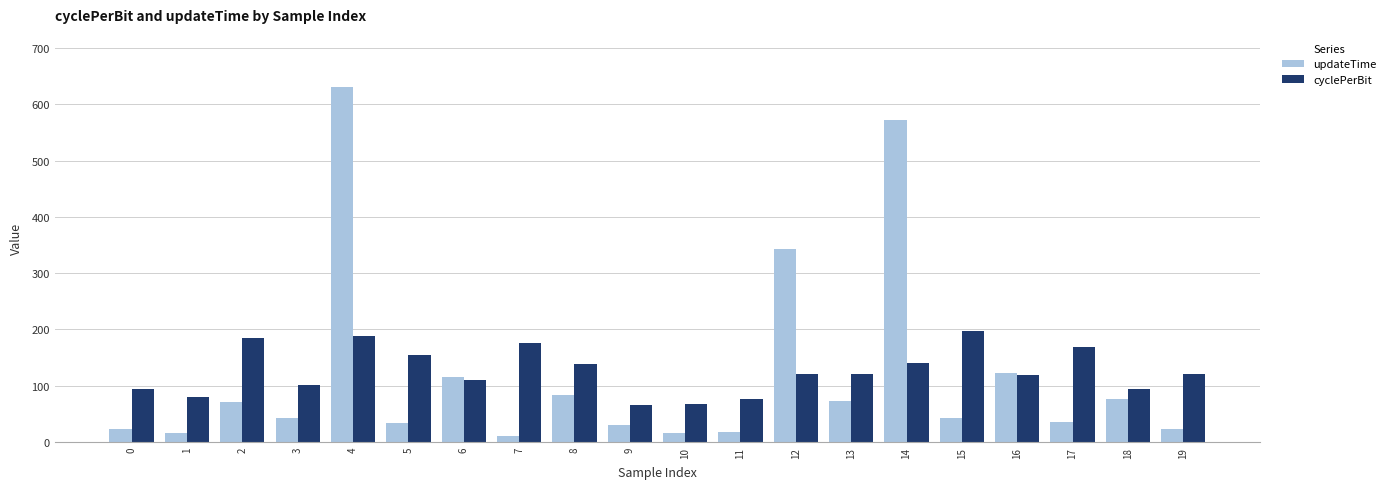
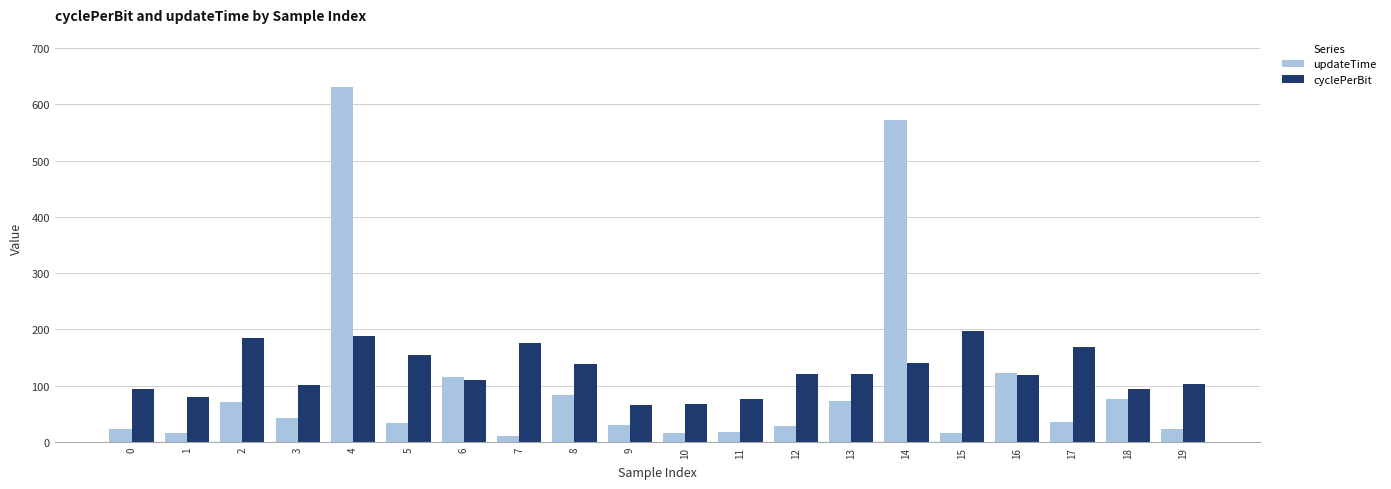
updateTime, 12: 340 -> 30
updateTime, 15: 40 -> 20
cyclePerBit, 19: 120 -> 100
